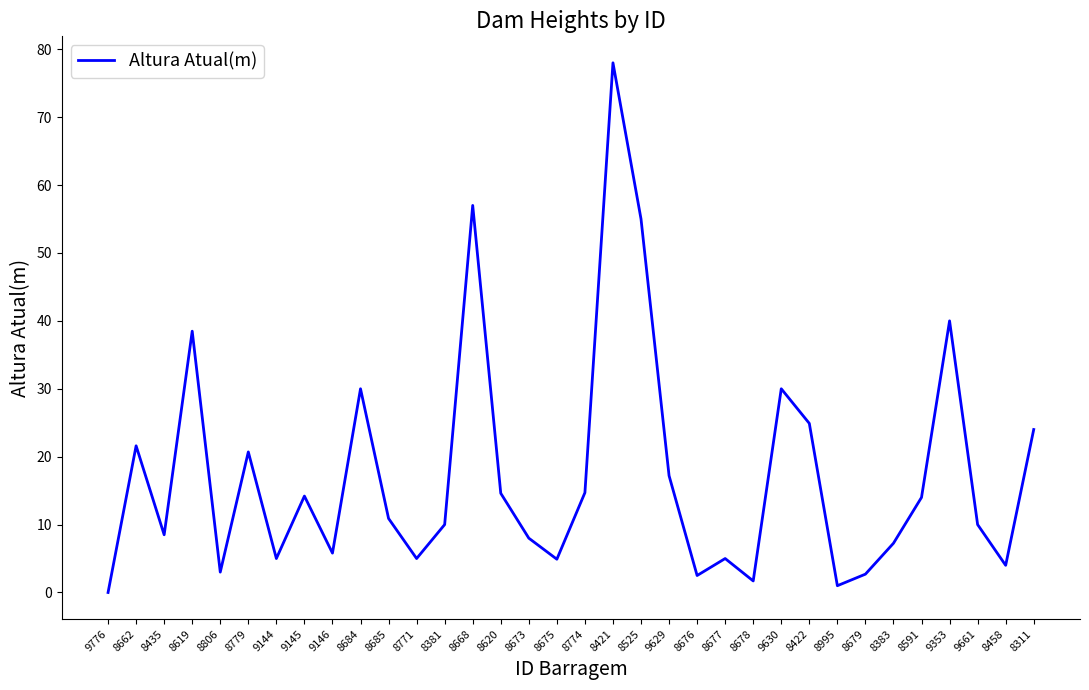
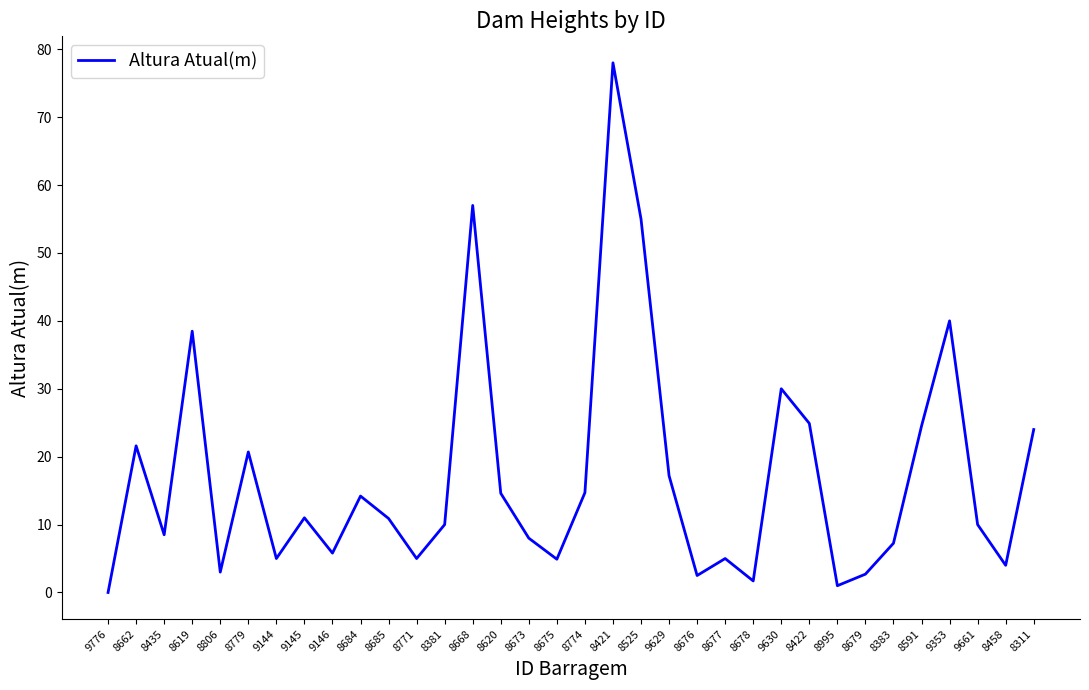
9145: 14 -> 11
8684: 30 -> 14
8591: 14 -> 25
